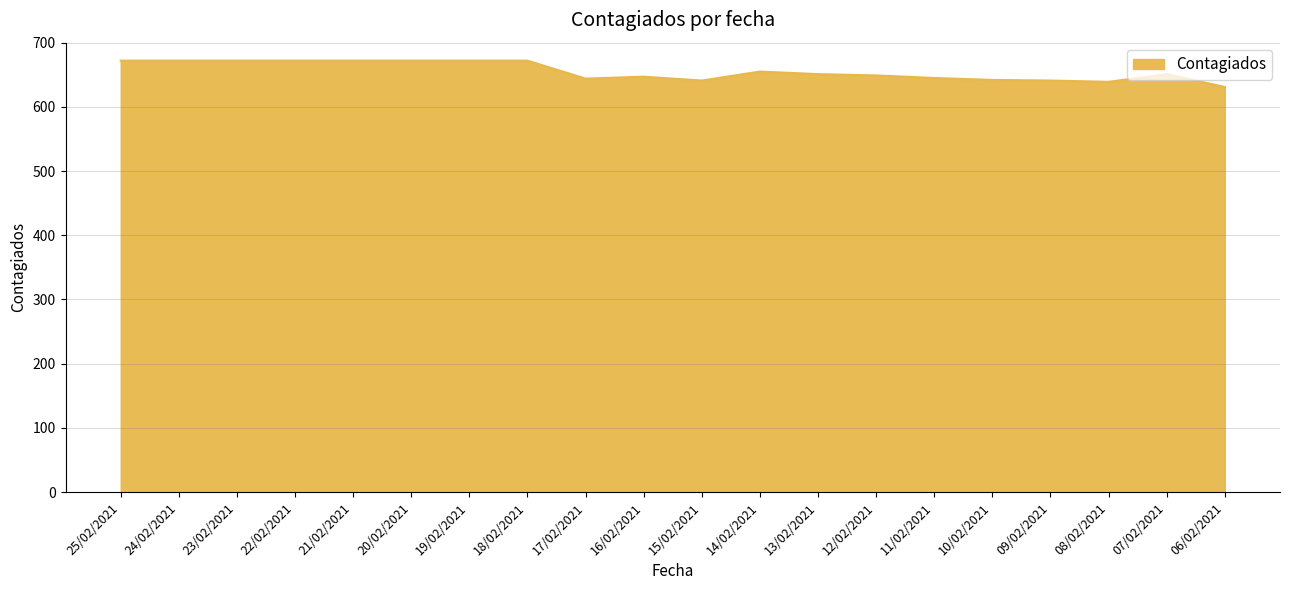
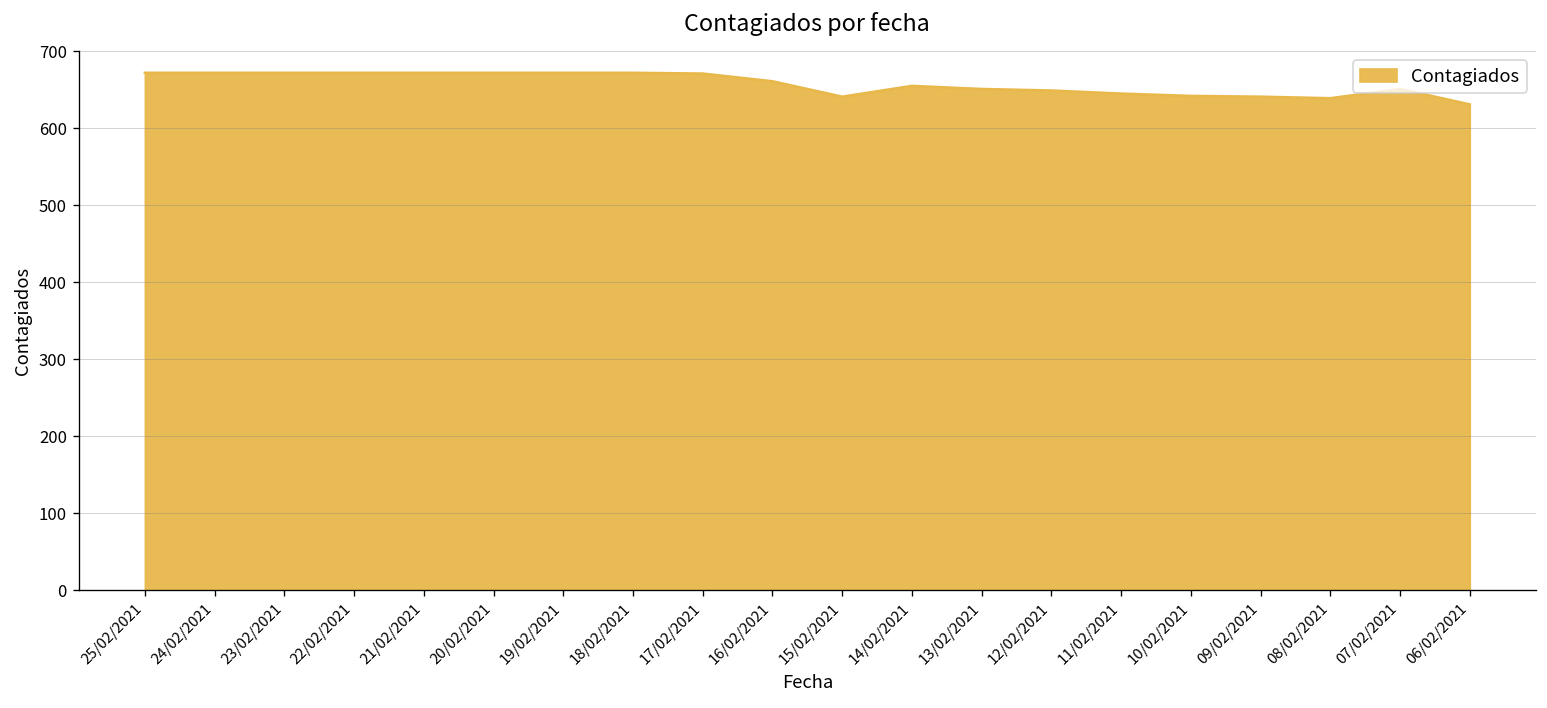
17/02/2021: 640 -> 670
16/02/2021: 650 -> 660
